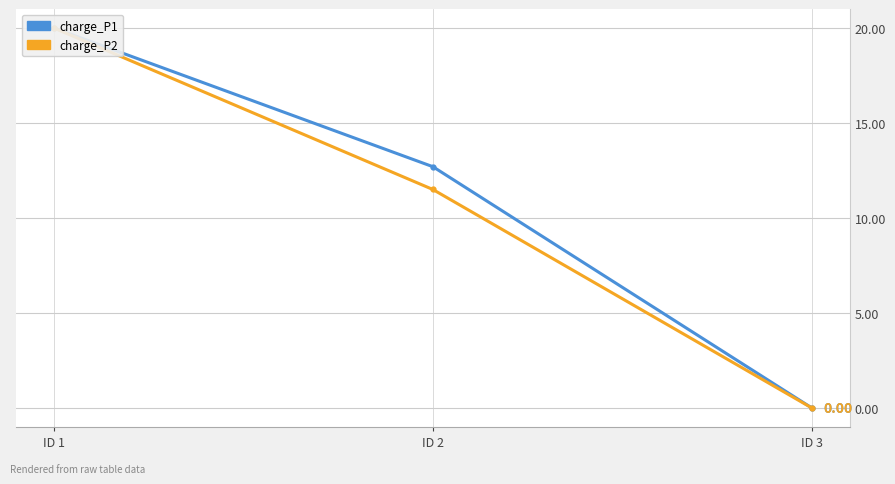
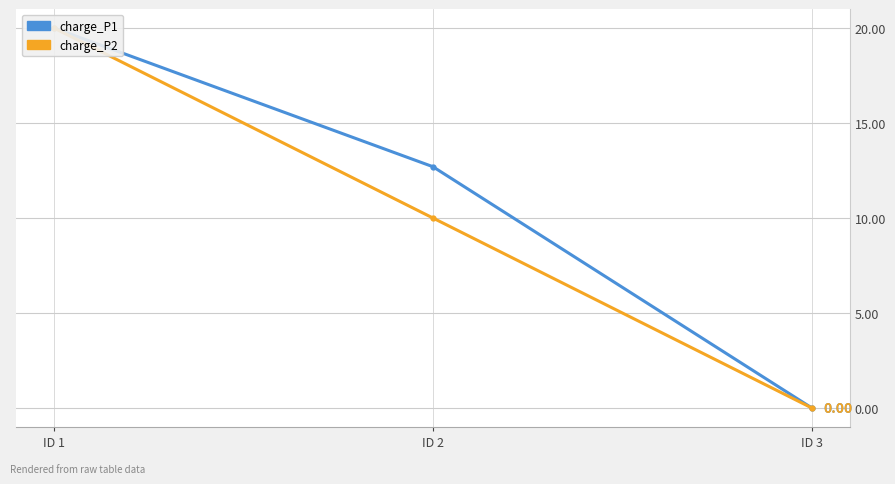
charge_P2, ID 2: 11.5 -> 10.0
